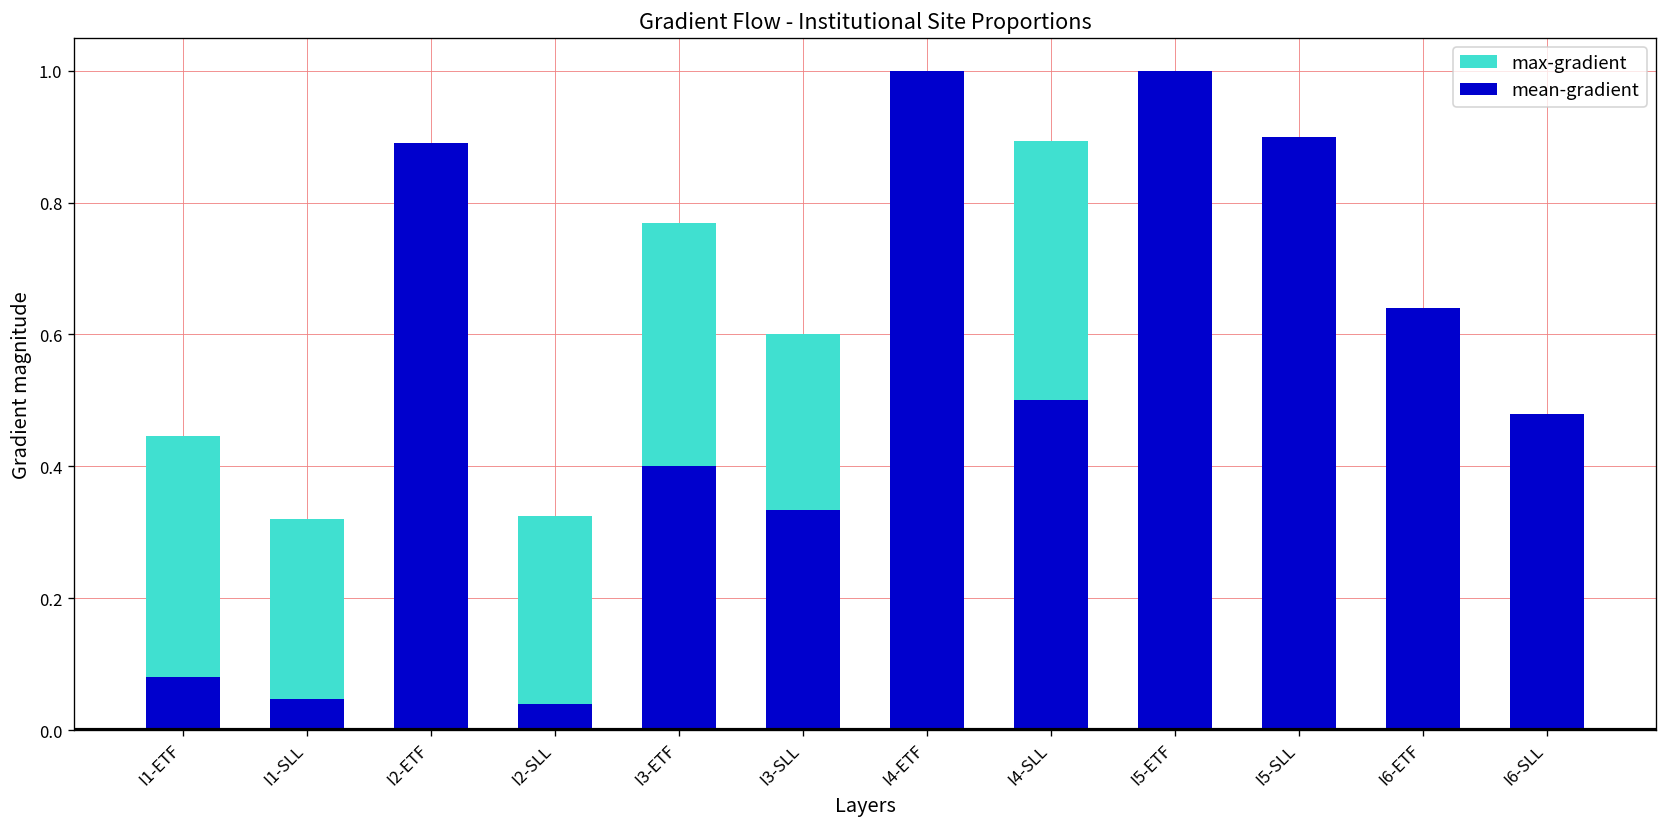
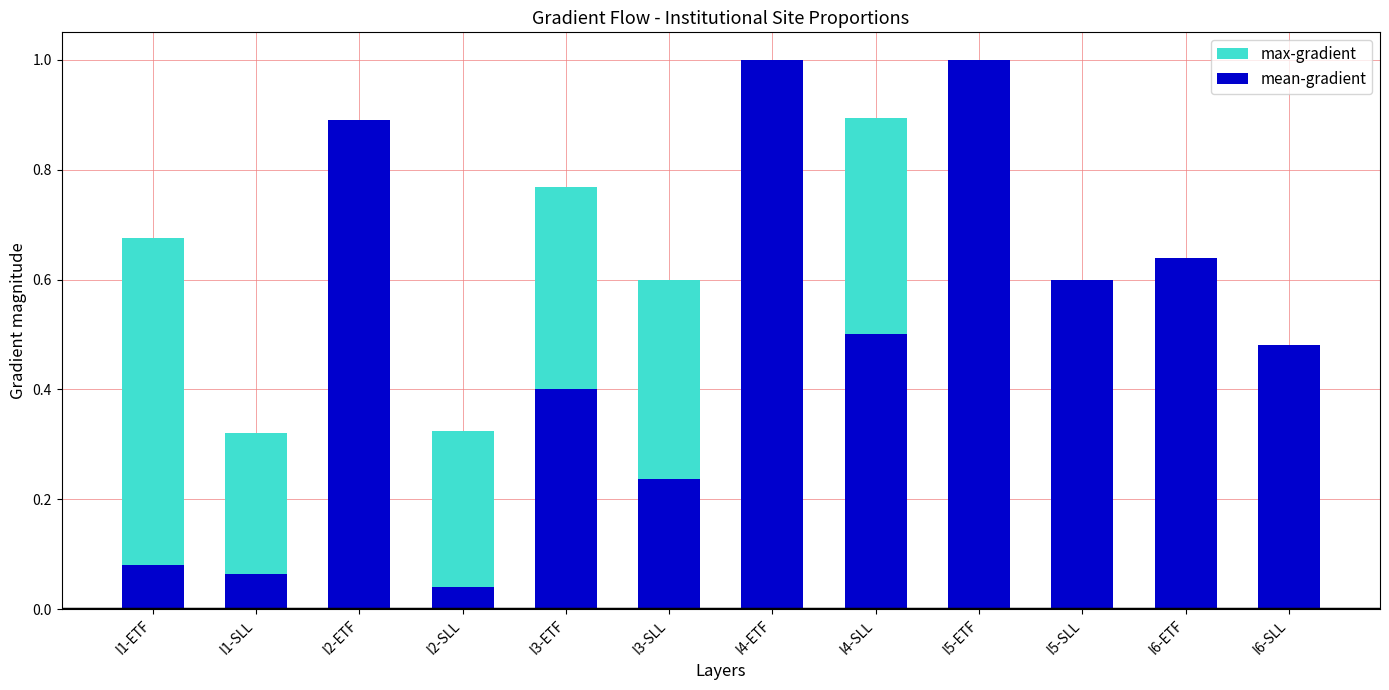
max-gradient, I1-ETF: 0.45 -> 0.68
mean-gradient, I1-SLL: 0.05 -> 0.06
mean-gradient, I3-SLL: 0.33 -> 0.24
mean-gradient, I5-SLL: 0.9 -> 0.6
